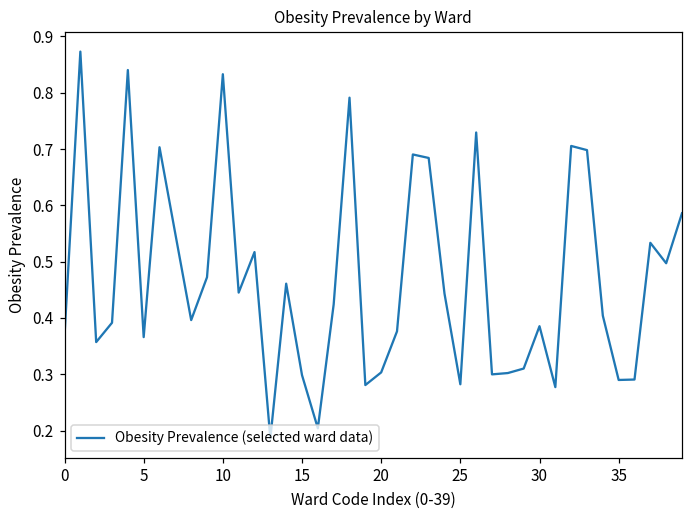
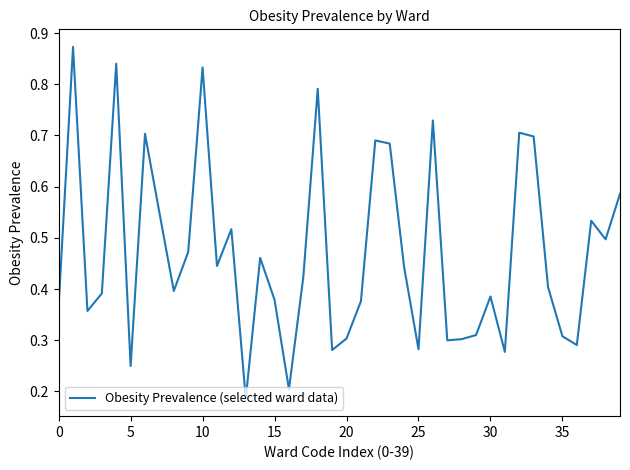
5: 0.37 -> 0.25
15: 0.30 -> 0.38
35: 0.29 -> 0.31
